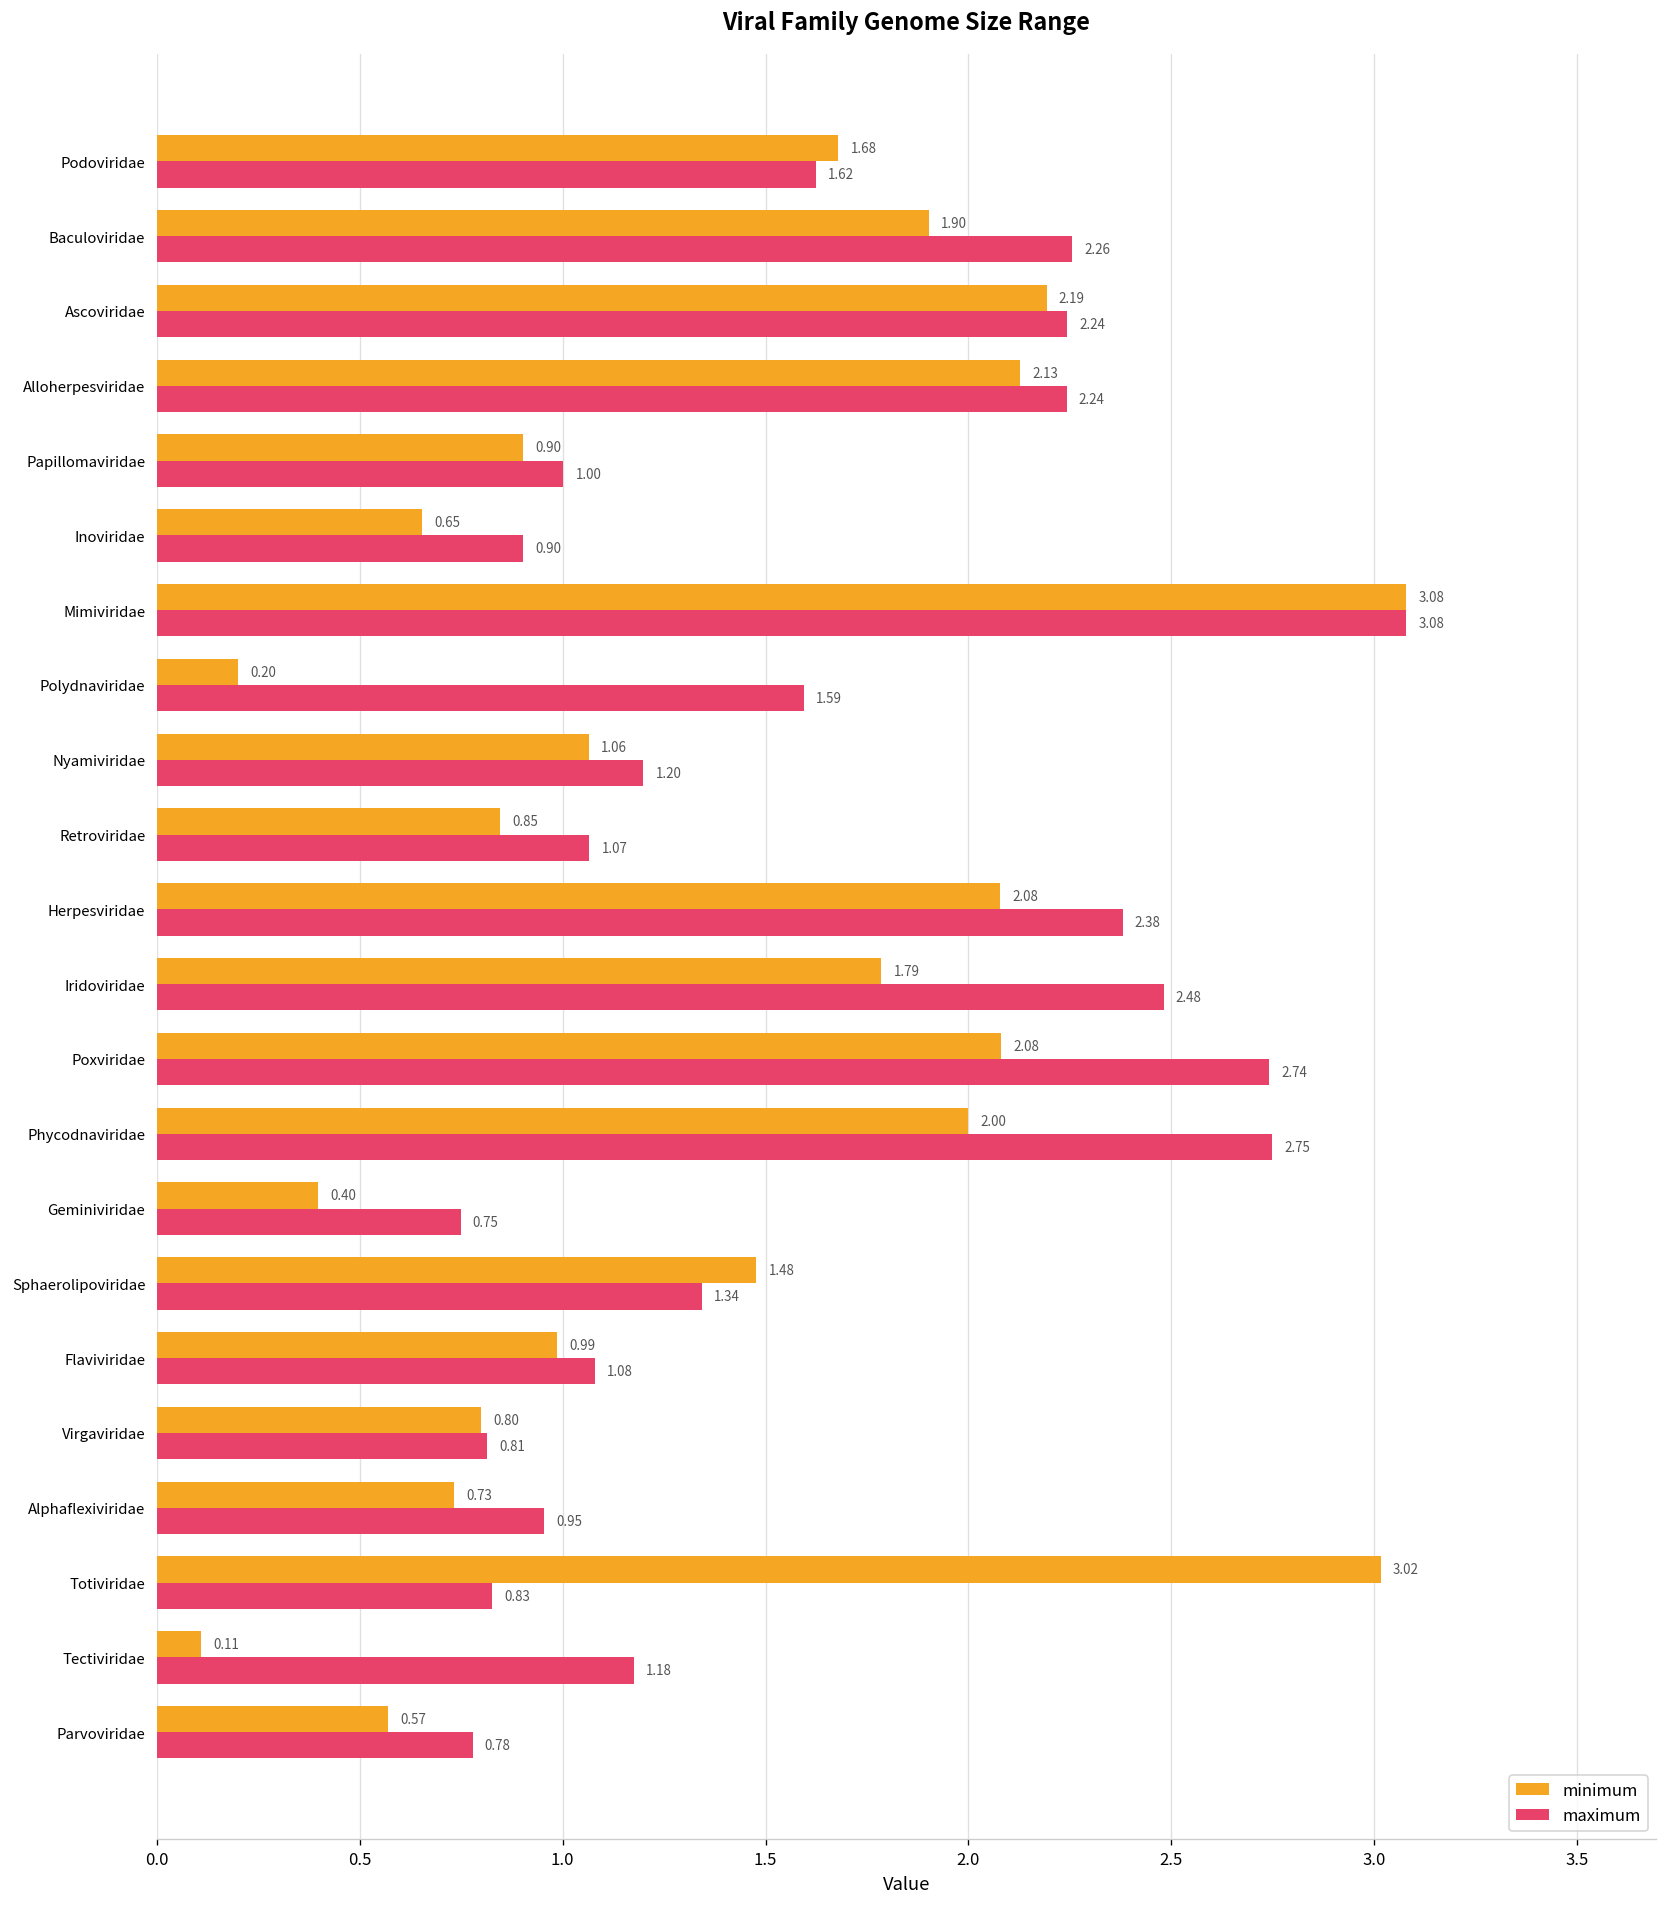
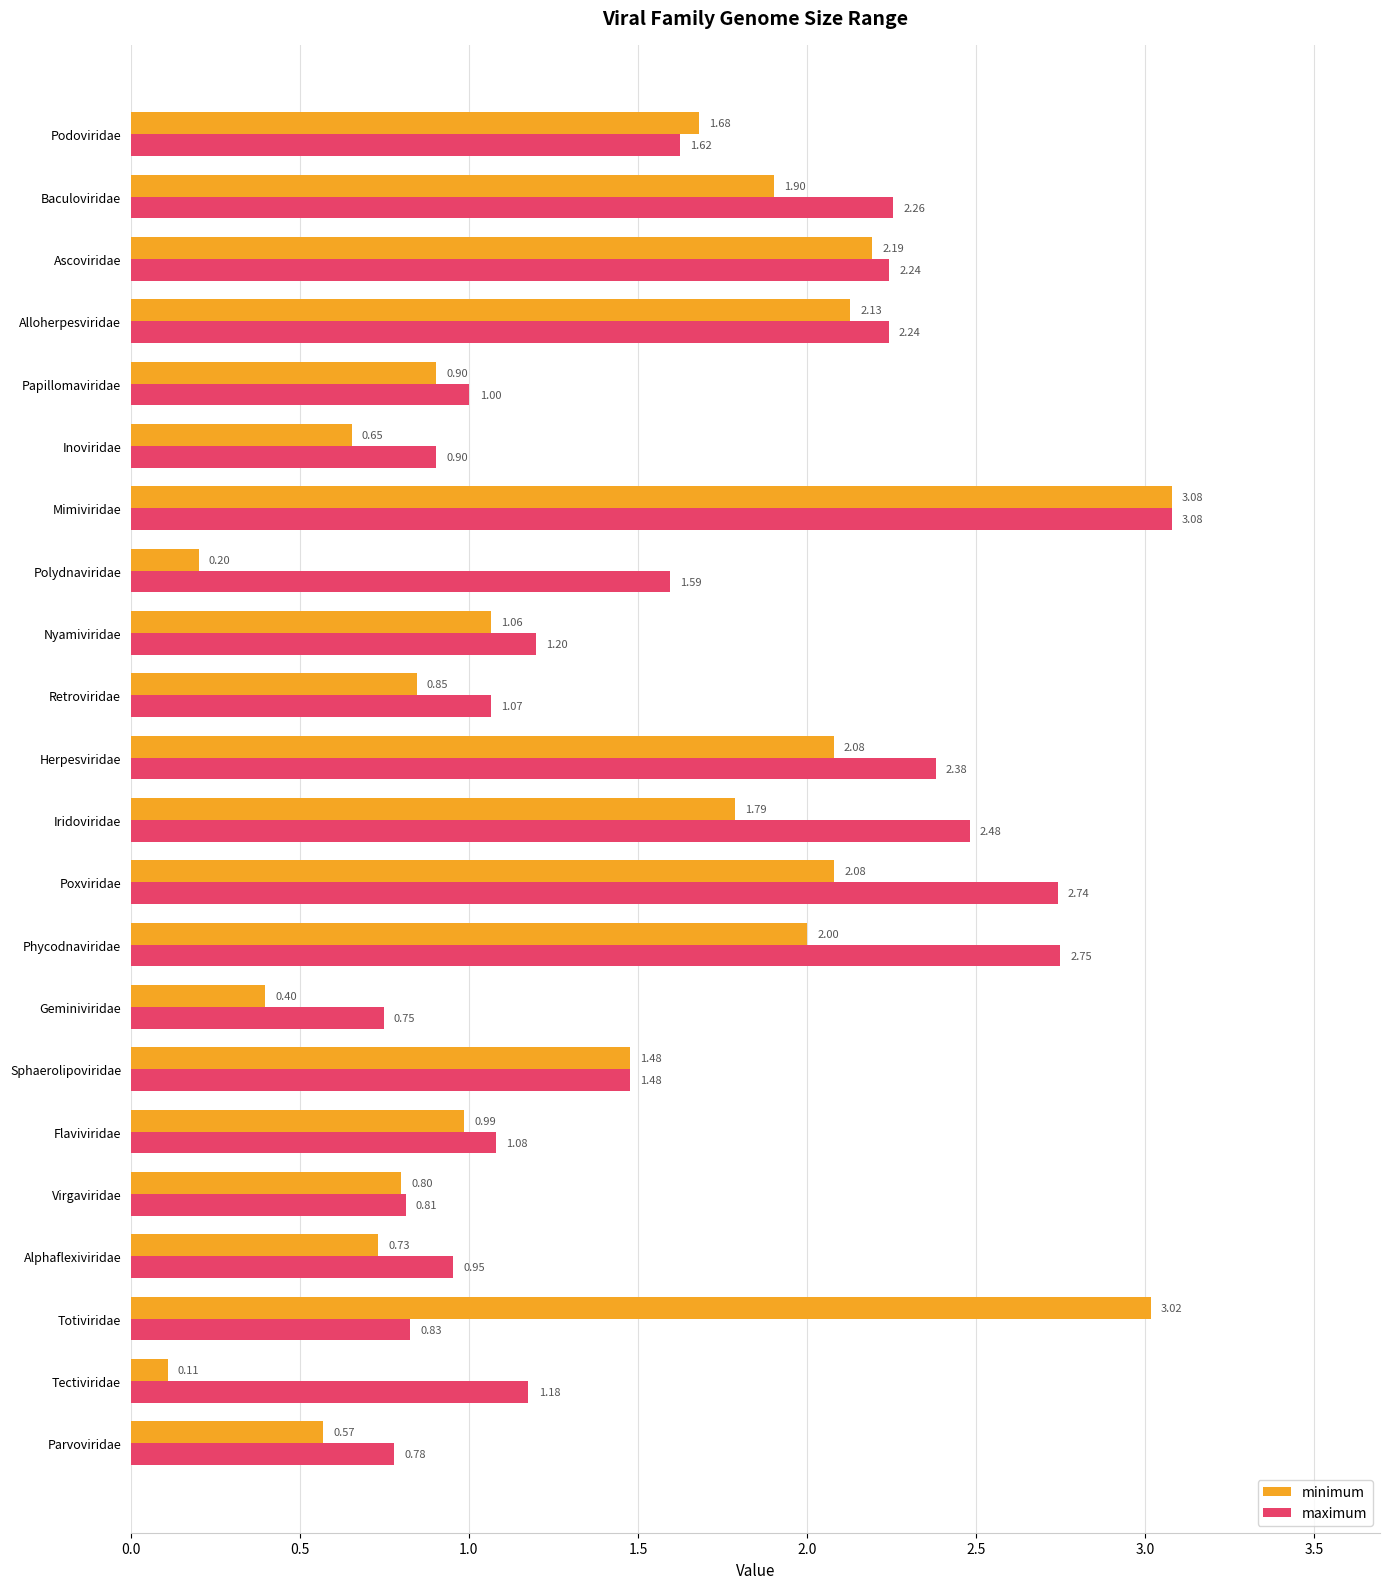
maximum, Sphaerolipoviridae: 1.34 -> 1.48
